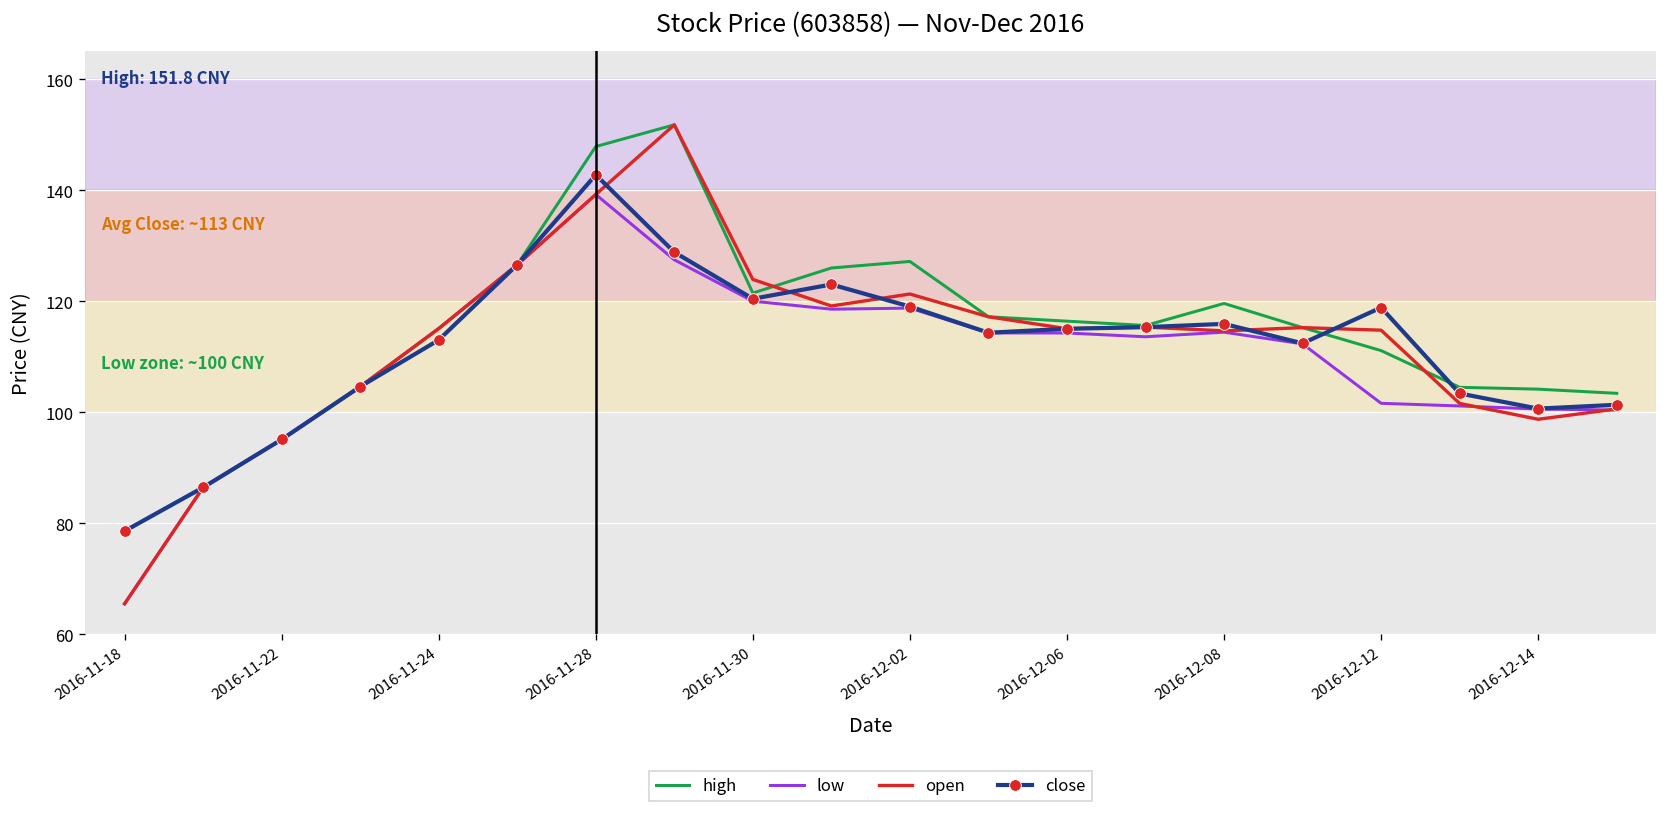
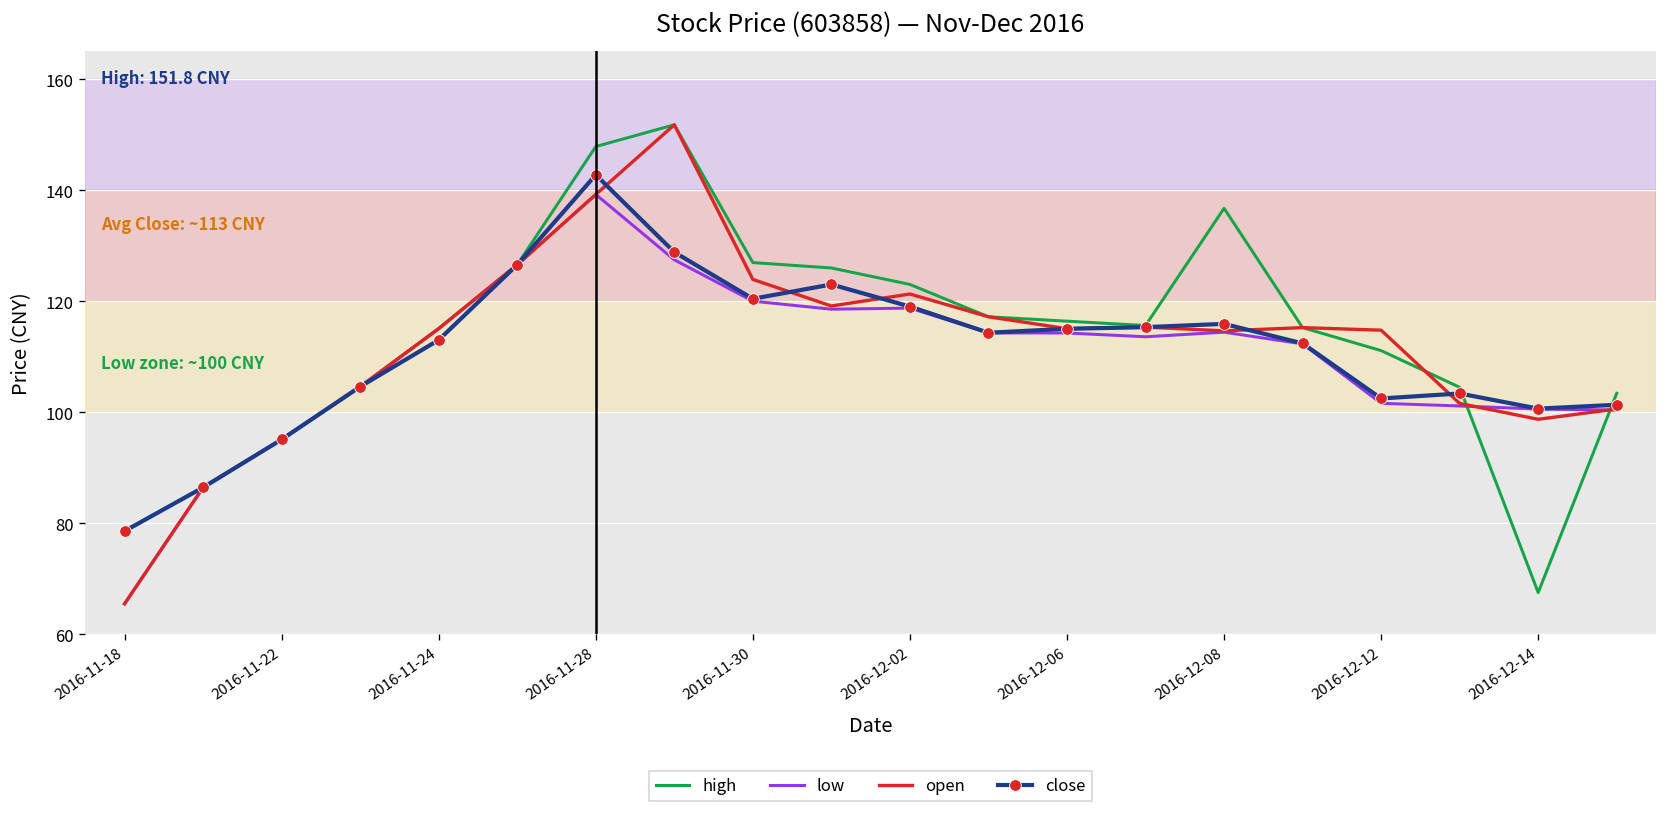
high, 2016-11-30: 121 -> 127
high, 2016-12-02: 127 -> 123
high, 2016-12-08: 120 -> 137
close, 2016-12-12: 119 -> 102
high, 2016-12-14: 104 -> 68
